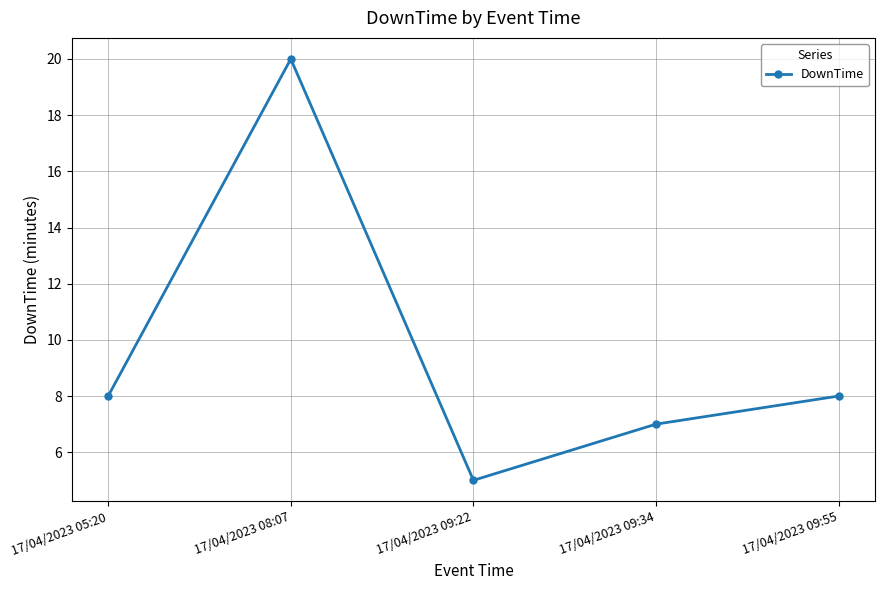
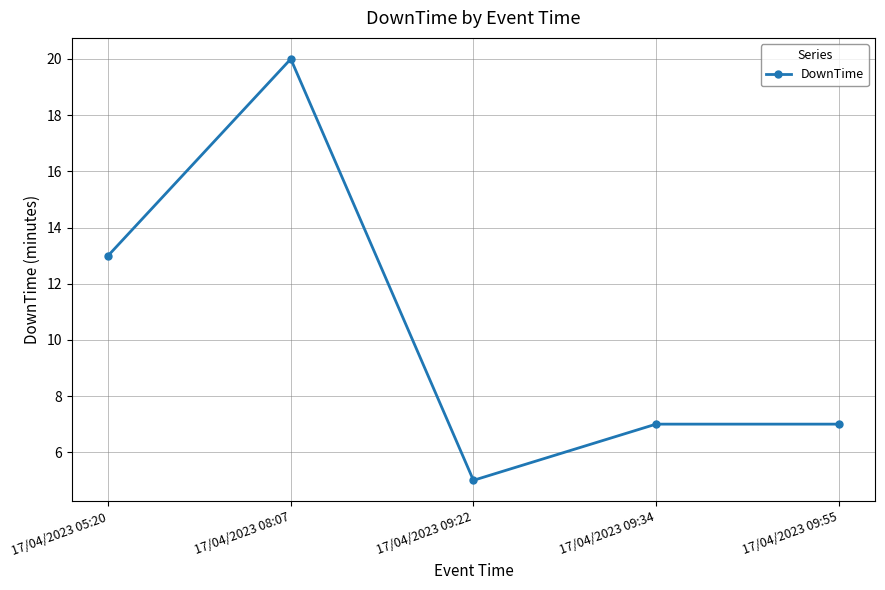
17/04/2023 05:20: 8 -> 13
17/04/2023 09:55: 8 -> 7
